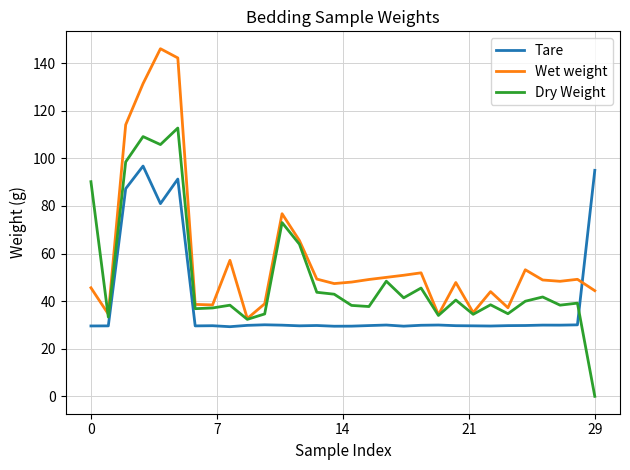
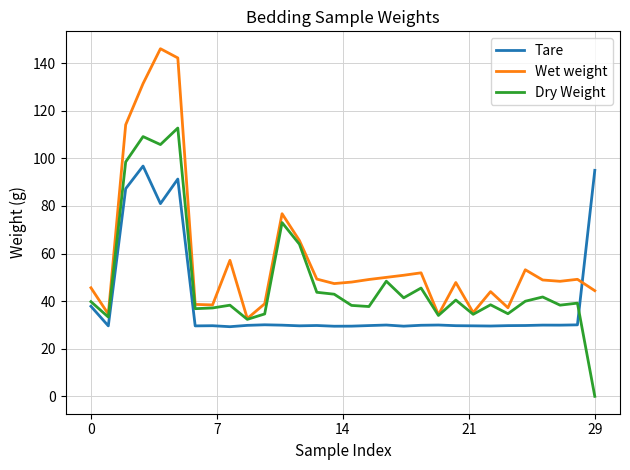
Tare, 0: 30 -> 38
Dry Weight, 0: 90 -> 40
